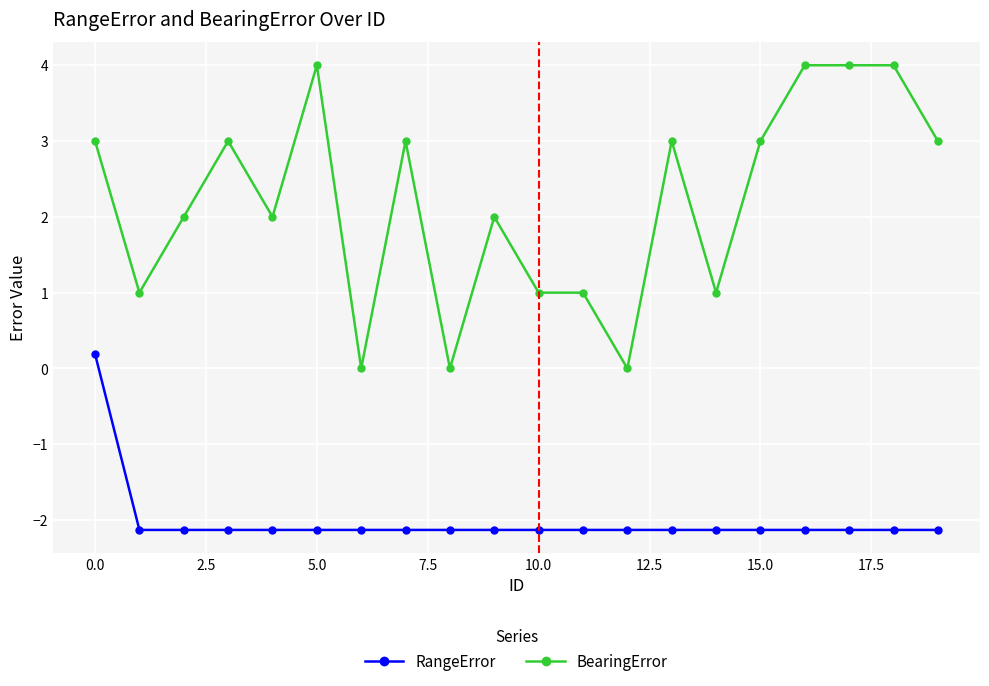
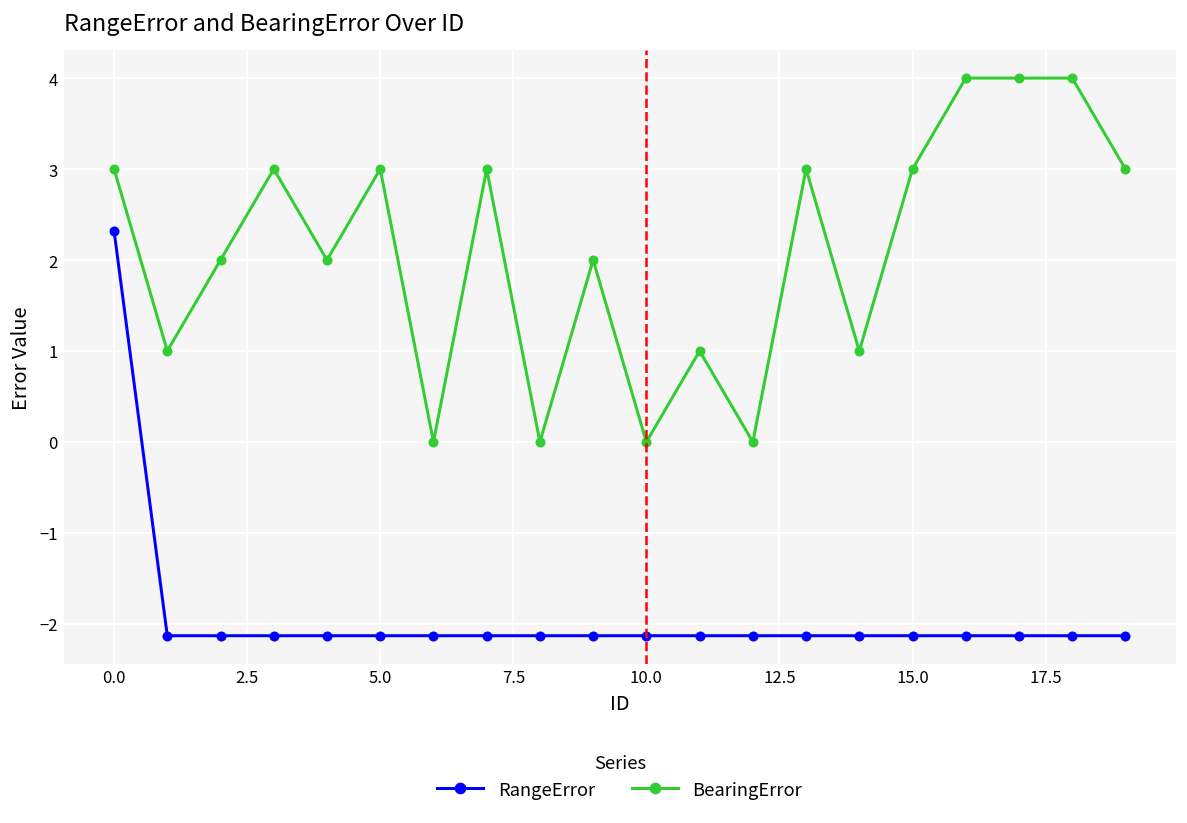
RangeError, 0.0: 0.2 -> 2.3
BearingError, 5.0: 4 -> 3
BearingError, 10.0: 1 -> 0
